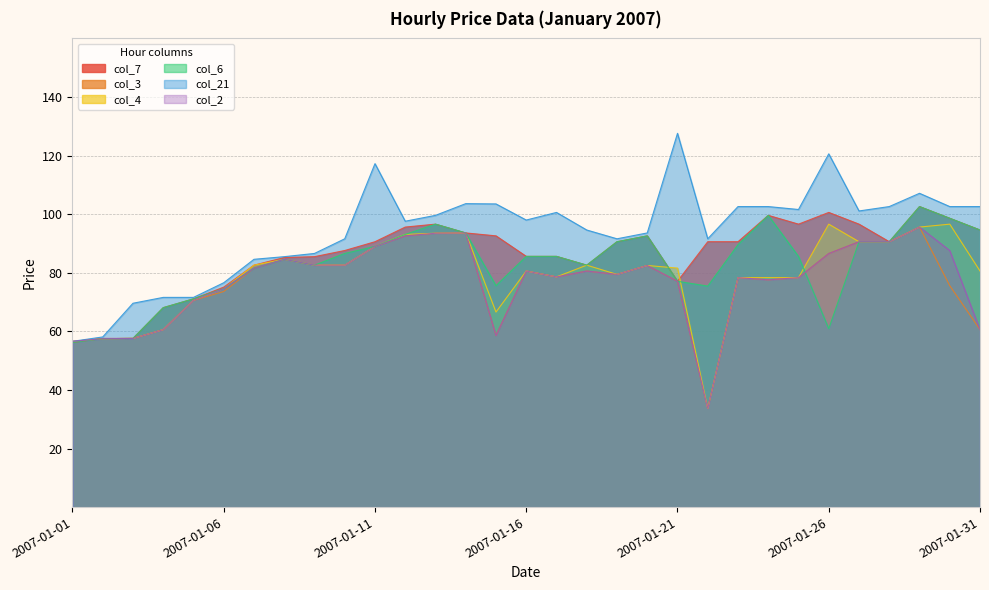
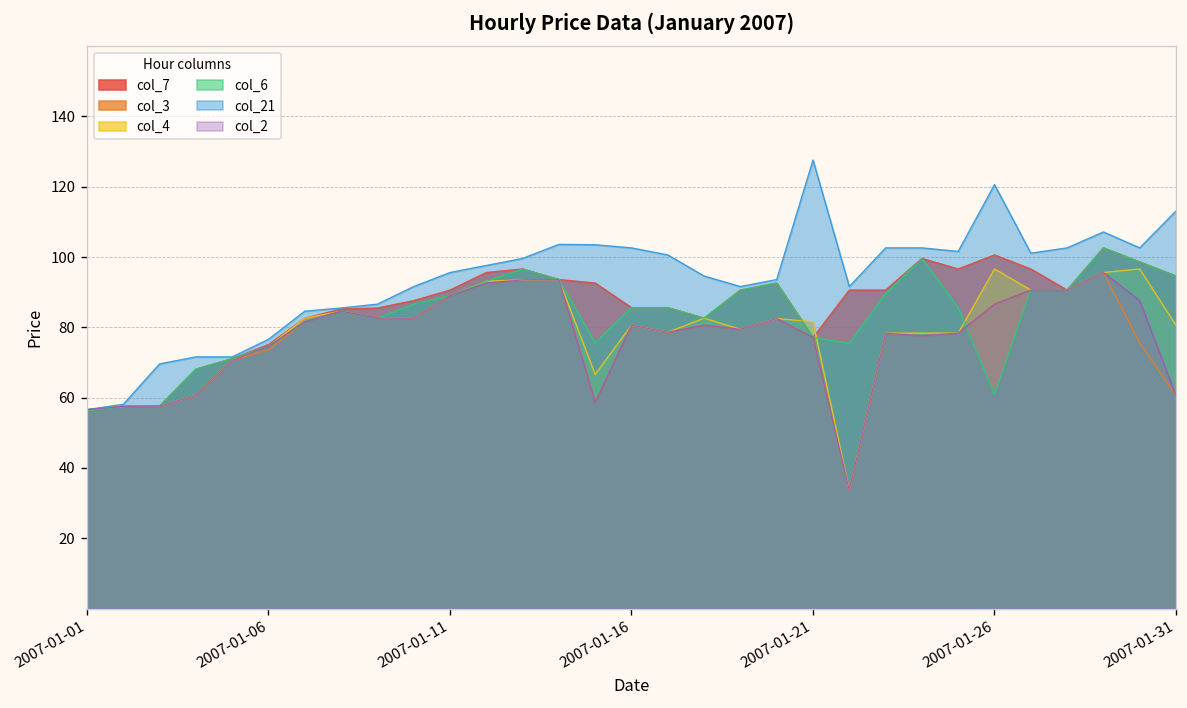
col_21, 2007-01-11: 117 -> 96
col_21, 2007-01-16: 98 -> 103
col_21, 2007-01-31: 103 -> 113
